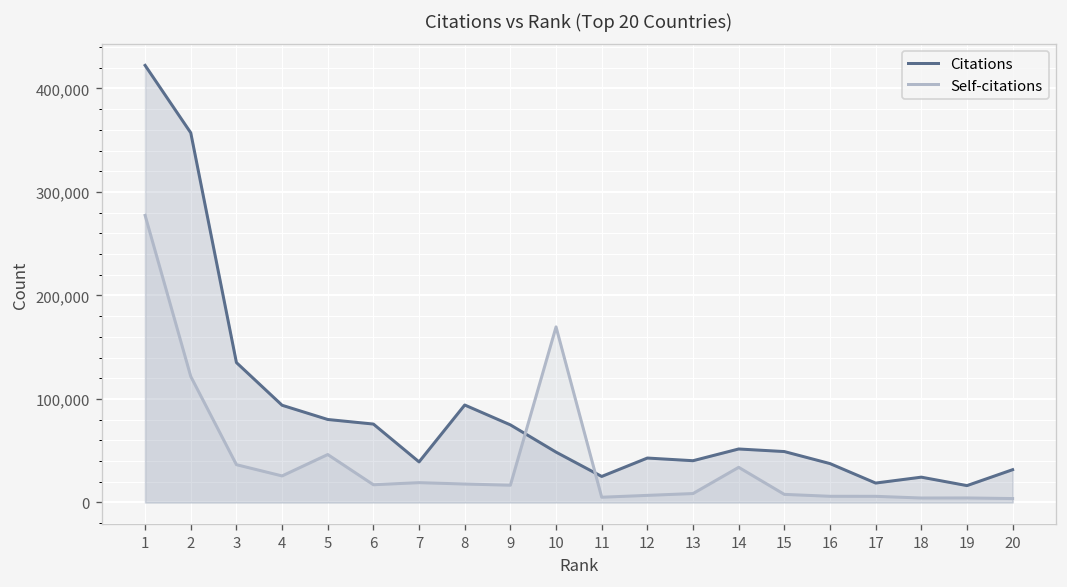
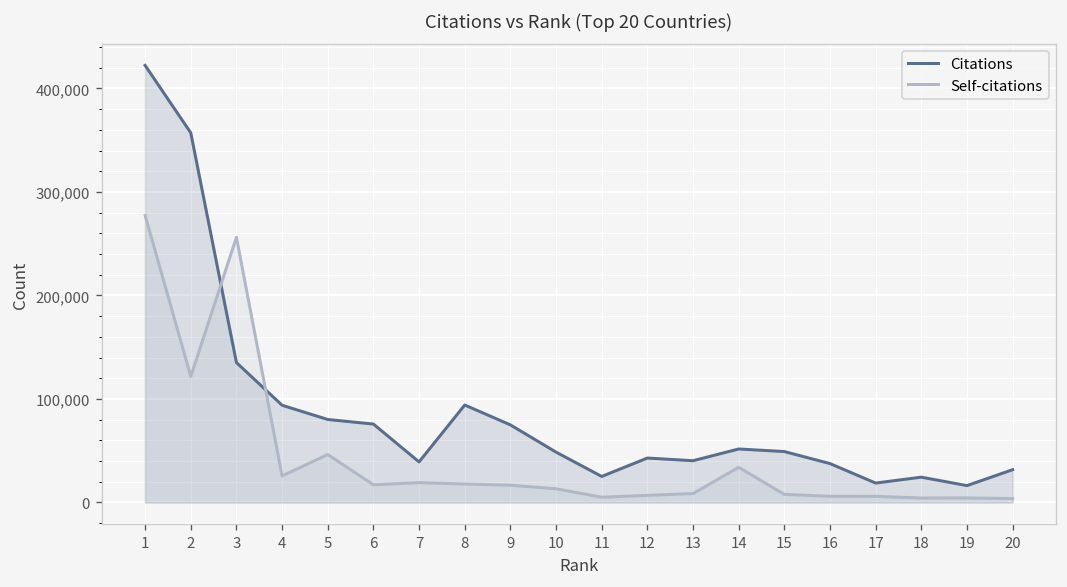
Self-citations, 3: 40,000 -> 260,000
Self-citations, 10: 170,000 -> 10,000
